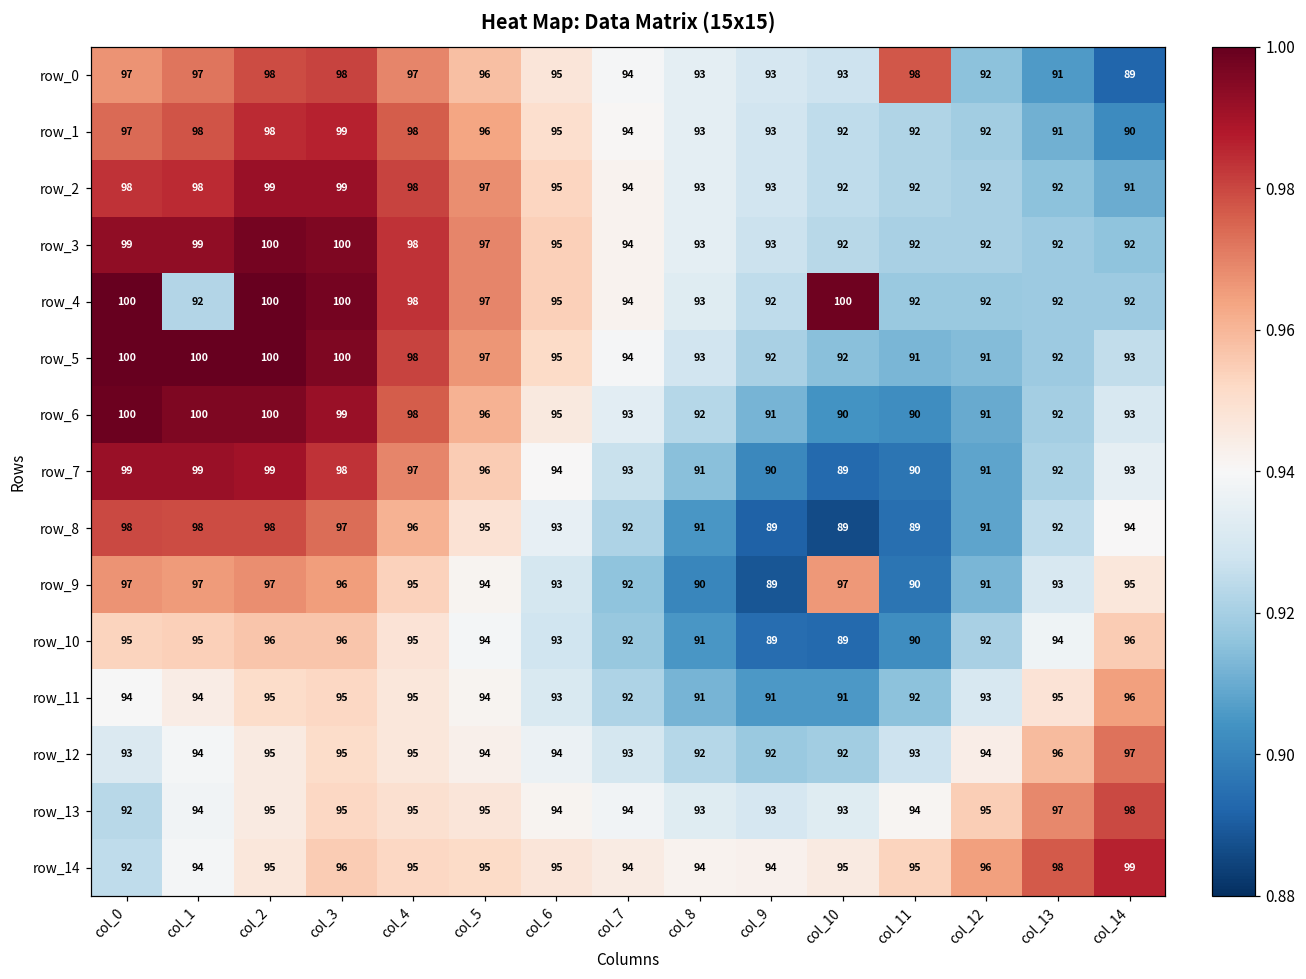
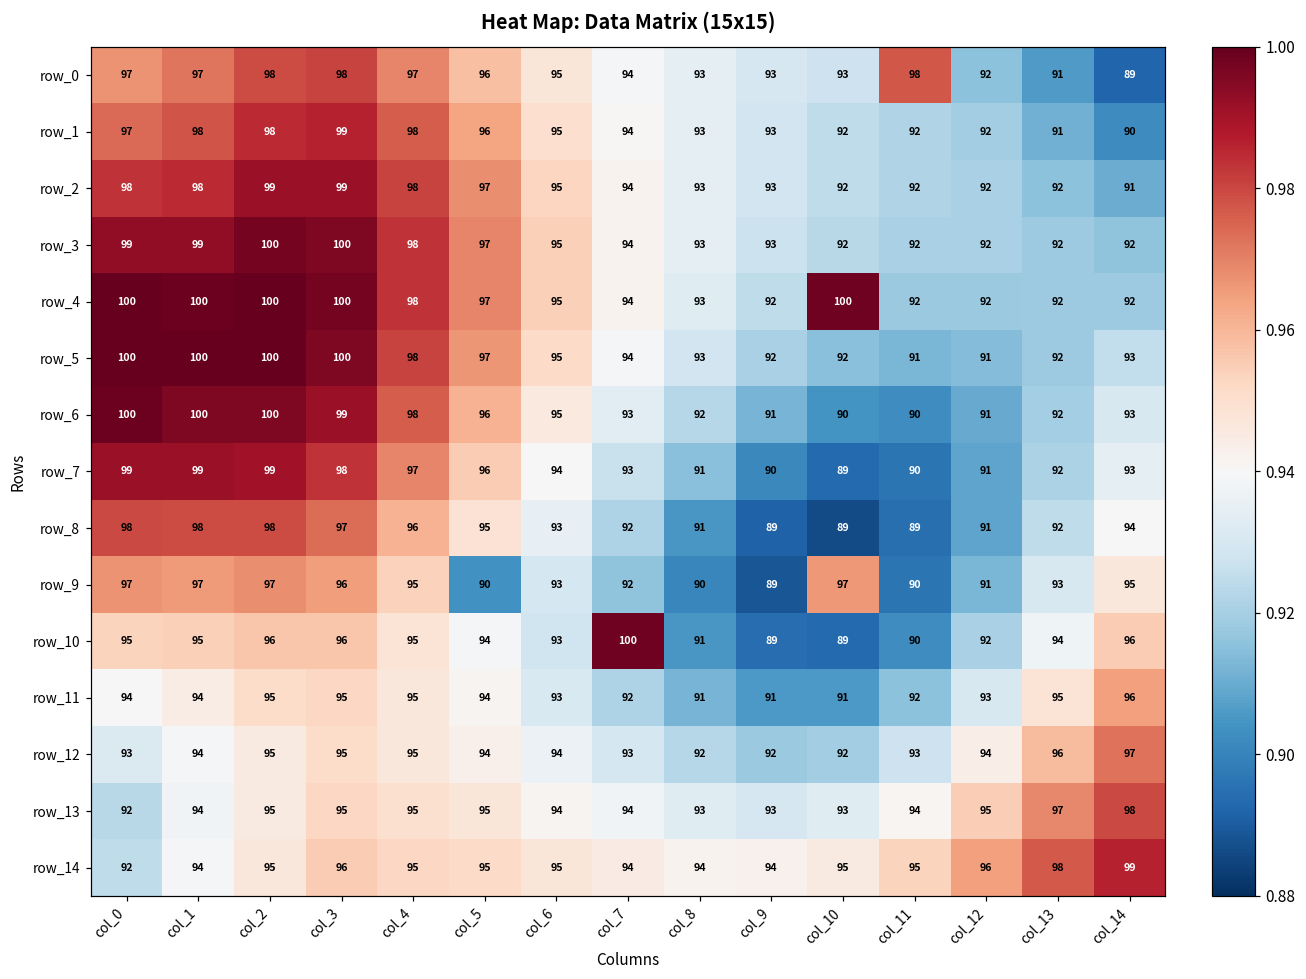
row_4, col_1: 92 -> 100
row_9, col_5: 94 -> 90
row_10, col_7: 92 -> 100
